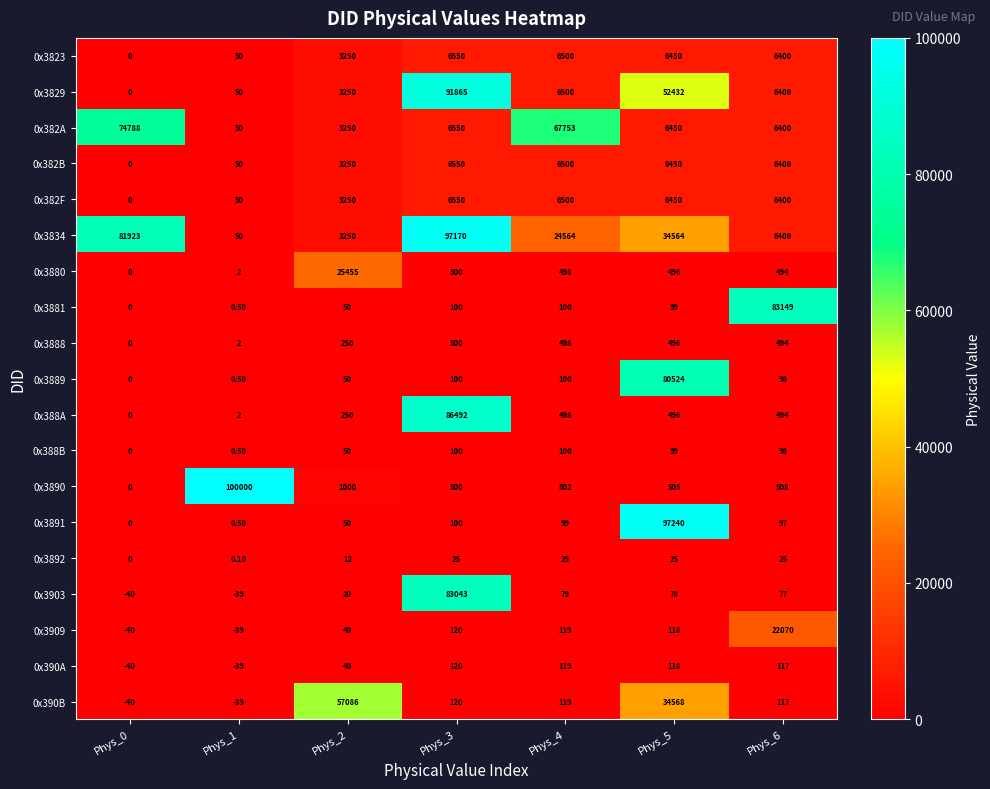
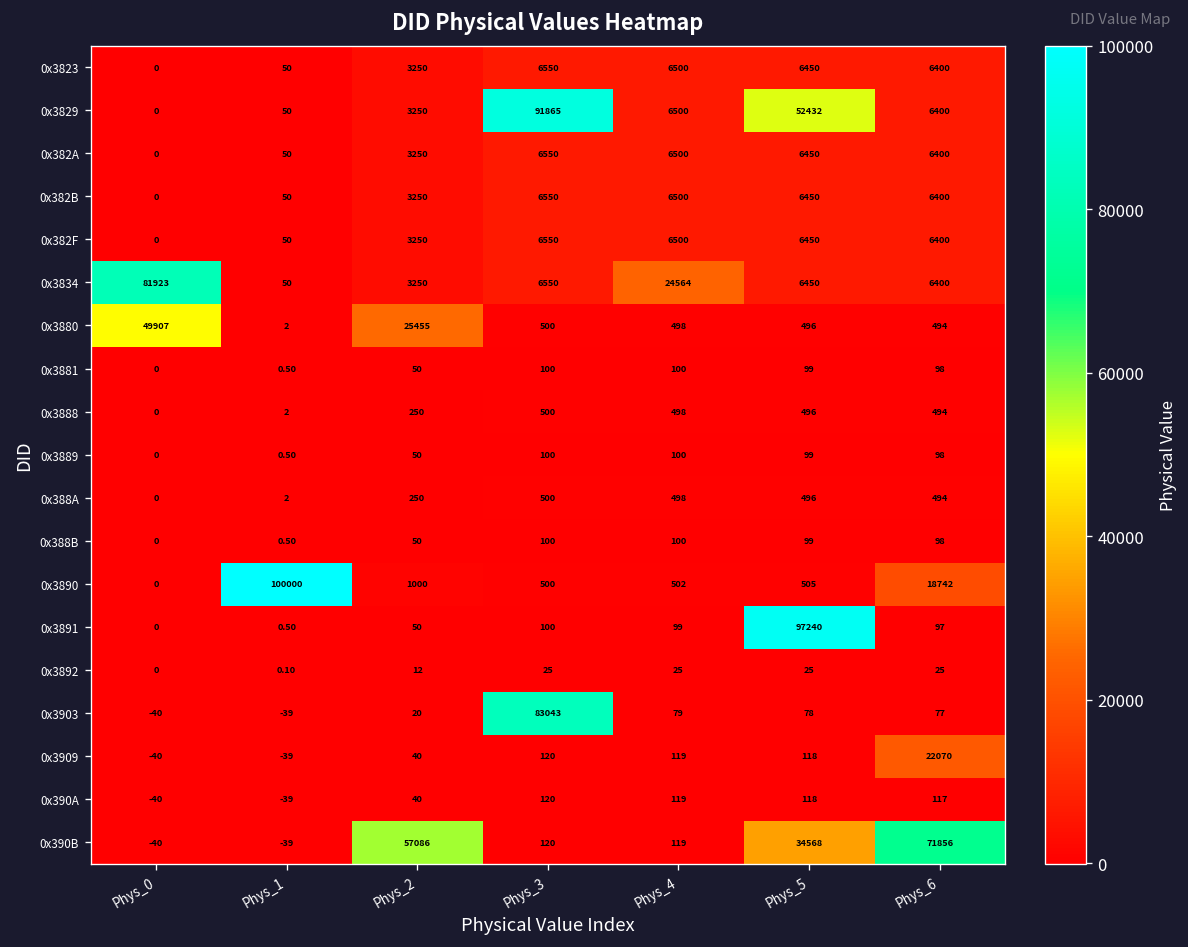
0x382A, Phys_0: 74788 -> 0
0x382A, Phys_4: 67753 -> 6500
0x3834, Phys_3: 97170 -> 6550
0x3834, Phys_5: 34564 -> 6450
0x3880, Phys_0: 0 -> 49907
0x3881, Phys_6: 83149 -> 98
0x3889, Phys_5: 80524 -> 99
0x388A, Phys_3: 86492 -> 500
0x3890, Phys_6: 508 -> 18742
0x390B, Phys_6: 117 -> 71856
